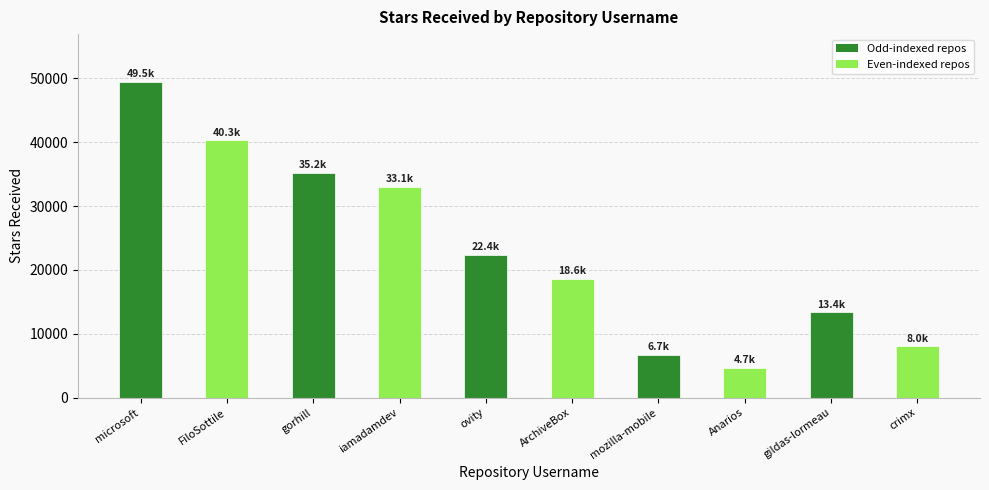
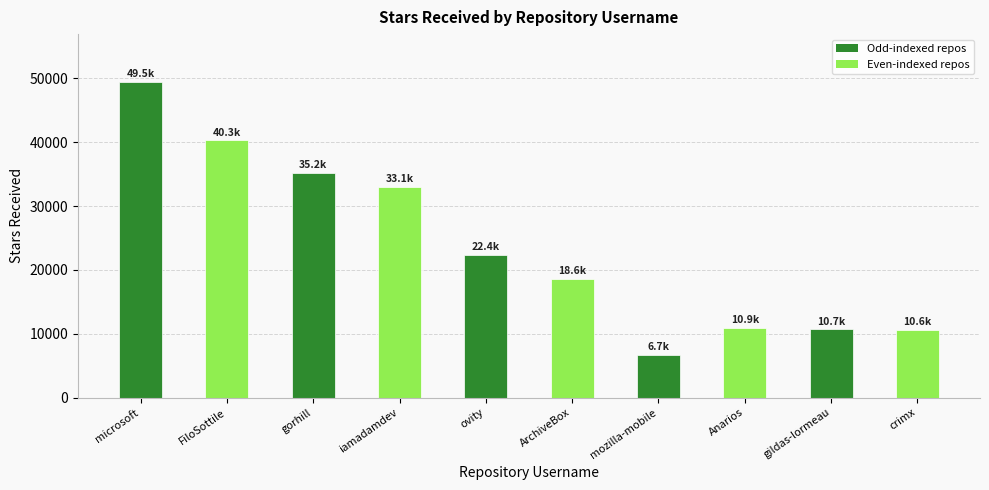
Anarios: 4.7k -> 10.9k
gildas-lormeau: 13.4k -> 10.7k
crimx: 8.0k -> 10.6k
